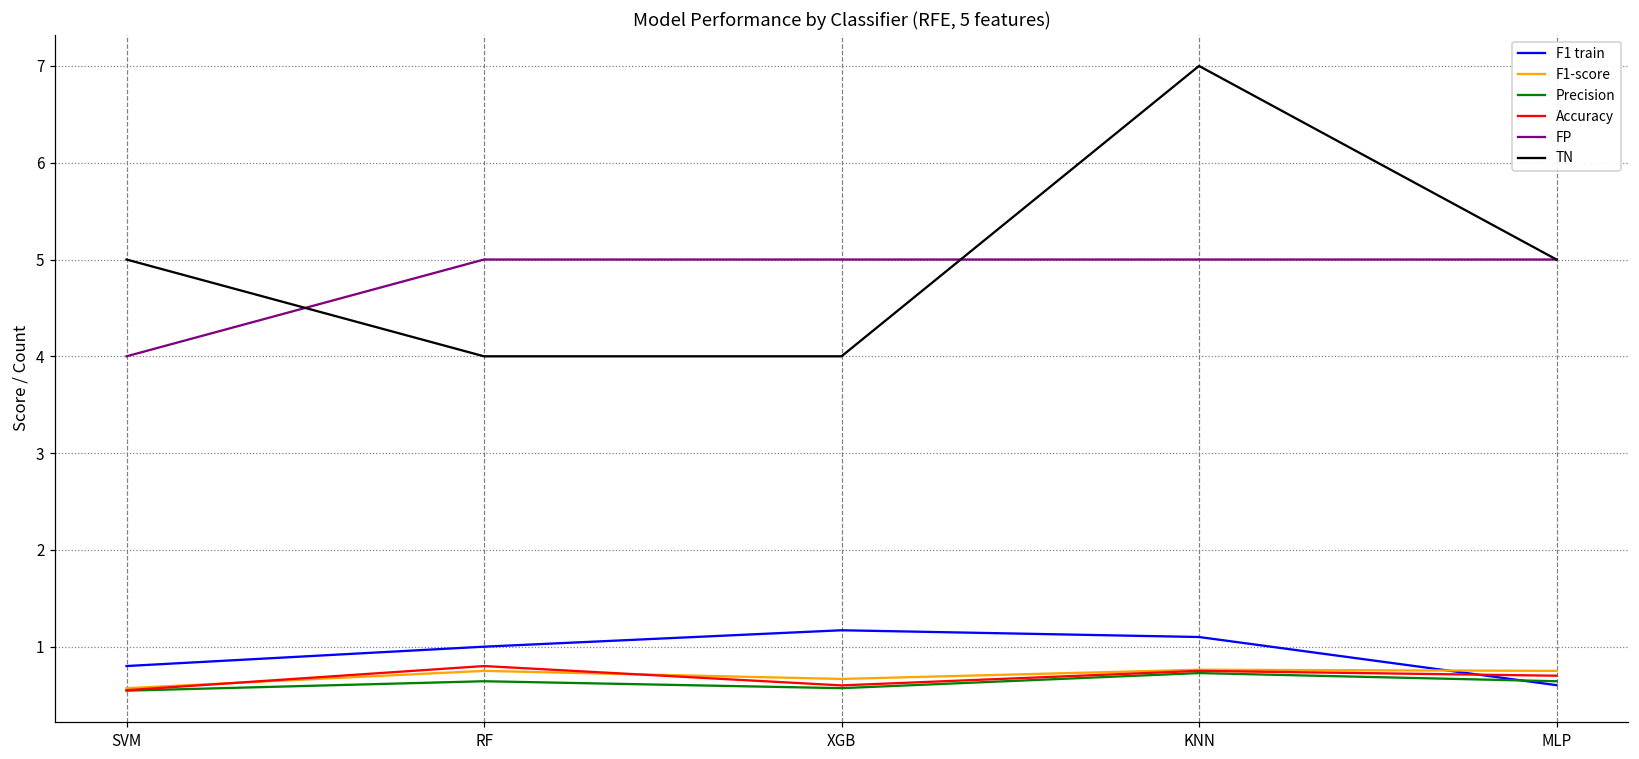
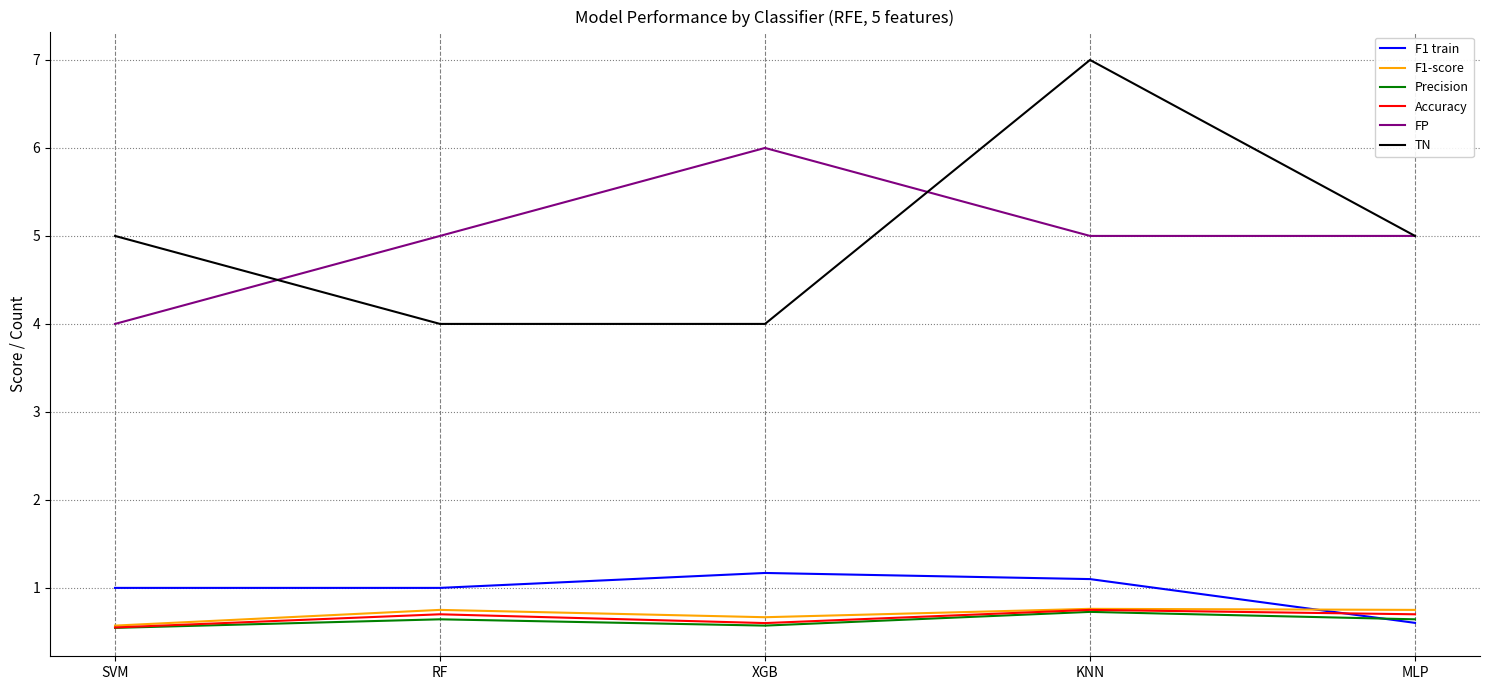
F1 train, SVM: 0.8 -> 1.0
Accuracy, RF: 0.8 -> 0.7
FP, XGB: 5 -> 6
